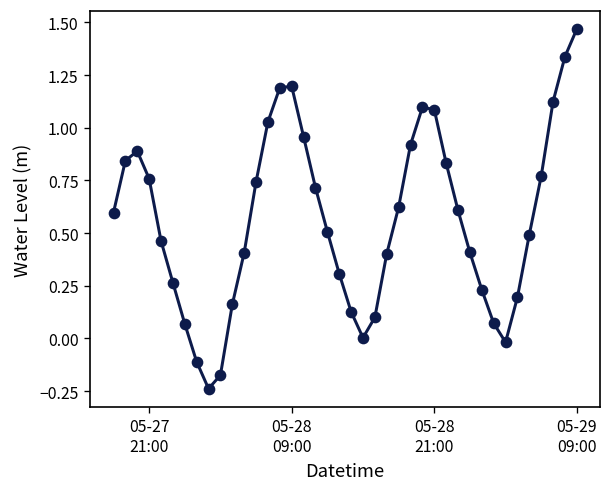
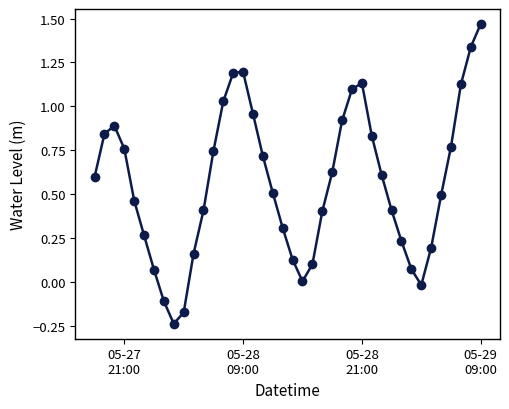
05-28 21:00: 1.09 -> 1.13
